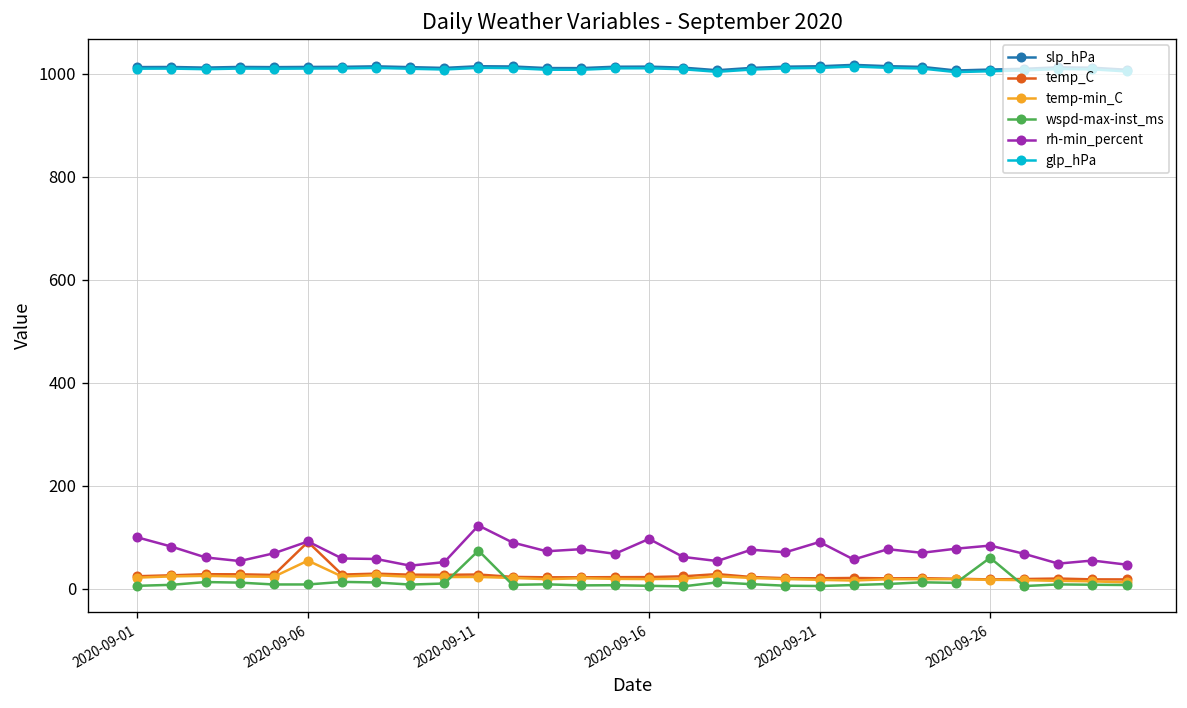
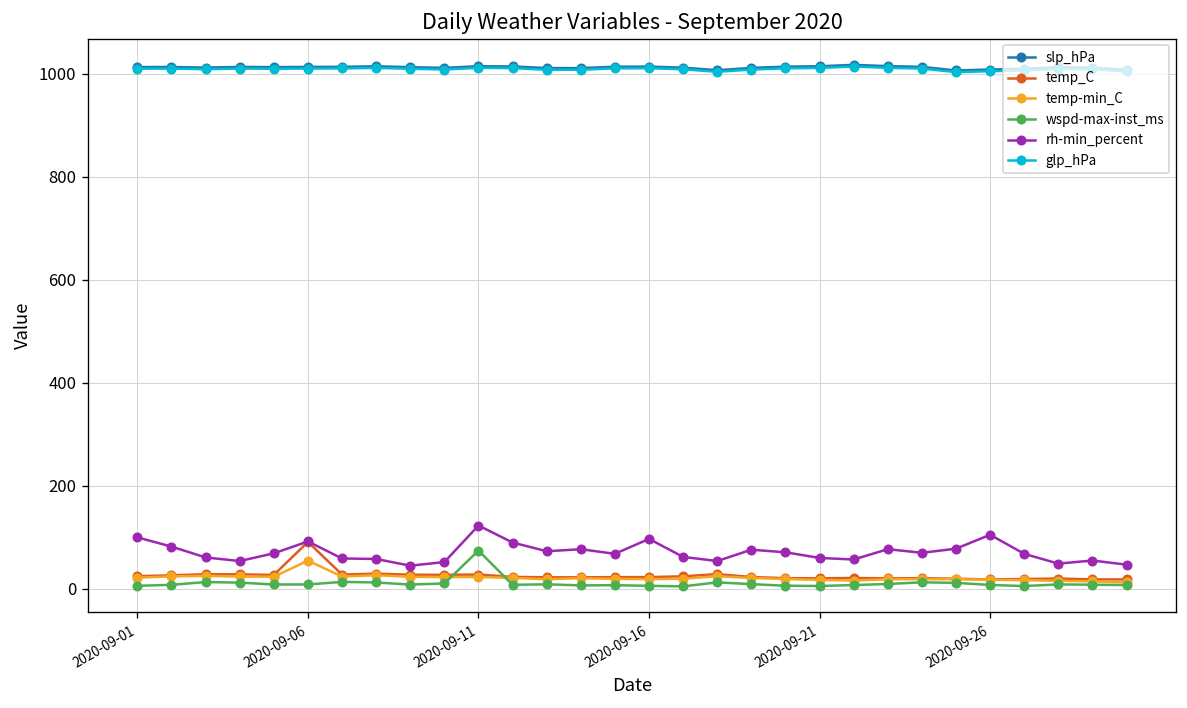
rh-min_percent, 2020-09-21: 90 -> 60
wspd-max-inst_ms, 2020-09-26: 60 -> 10
rh-min_percent, 2020-09-26: 80 -> 110
